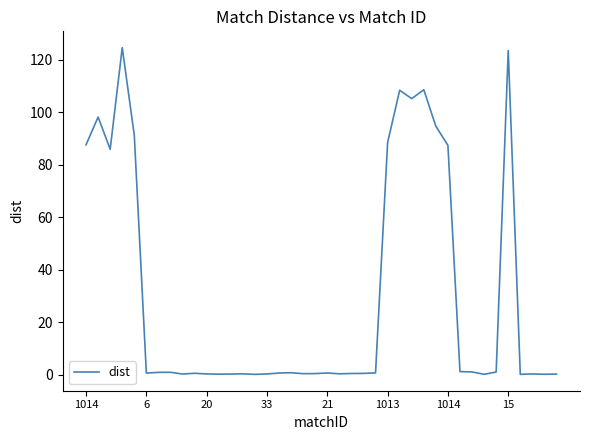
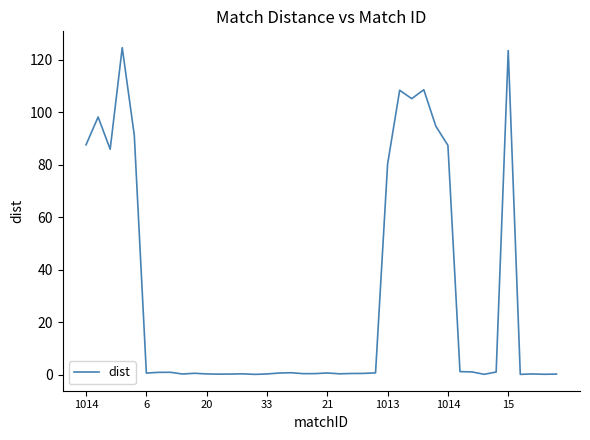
1013: 88 -> 80
